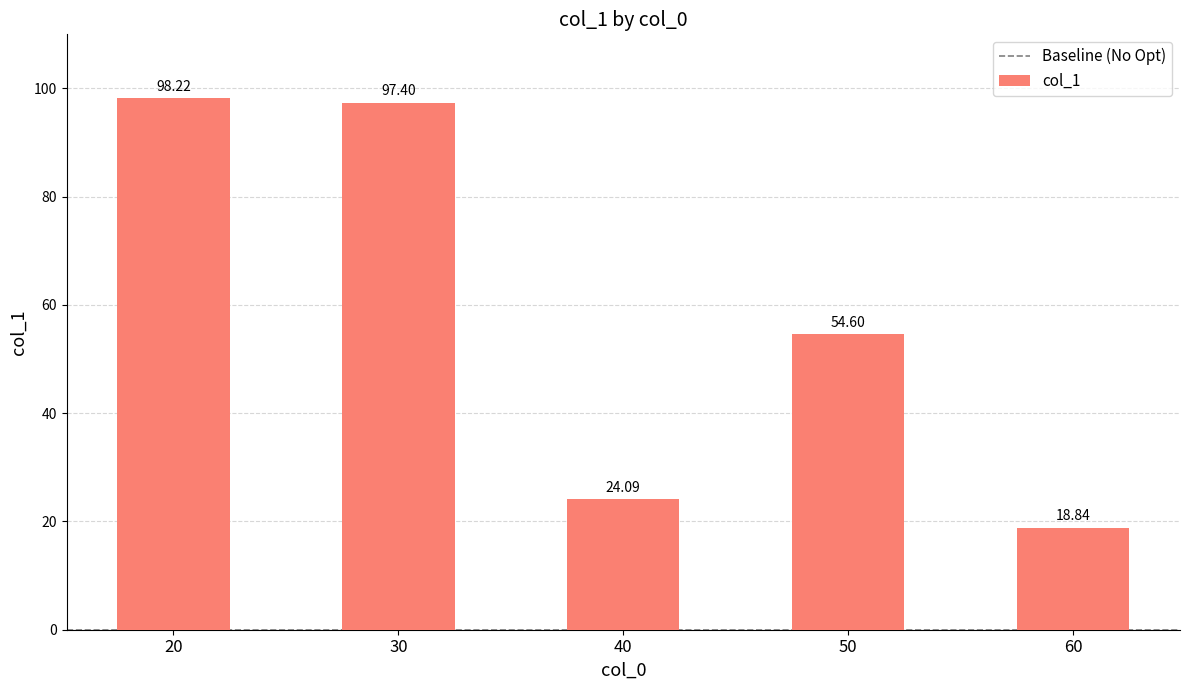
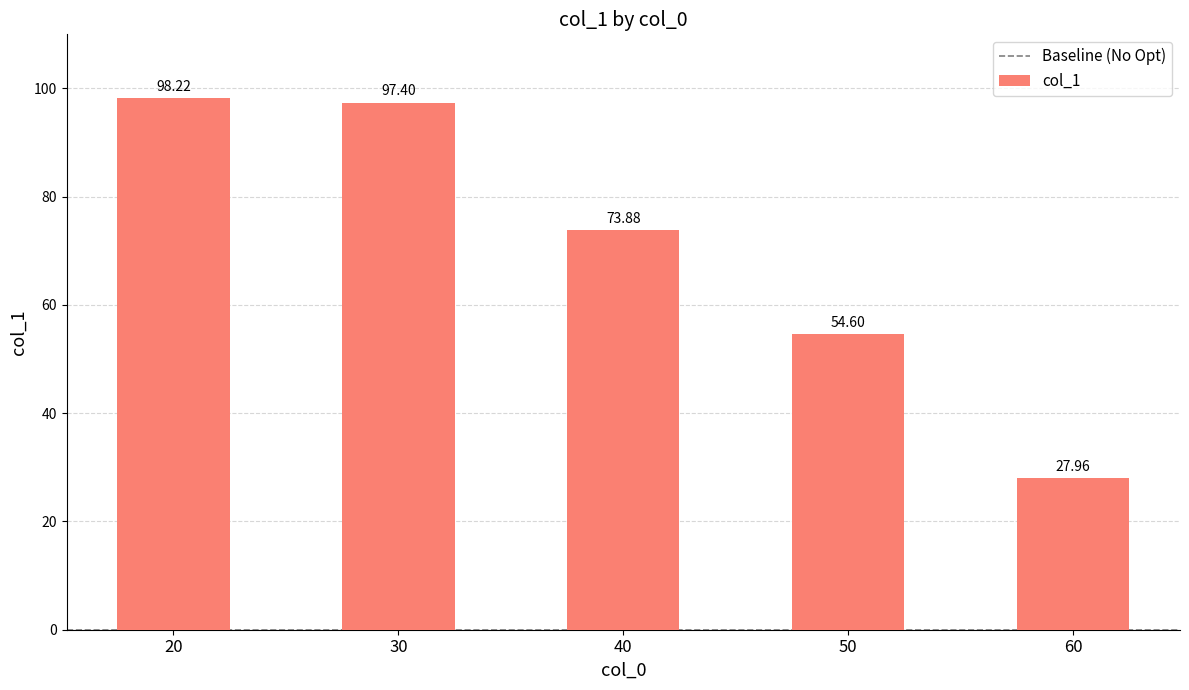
40: 24.09 -> 73.88
60: 18.84 -> 27.96
